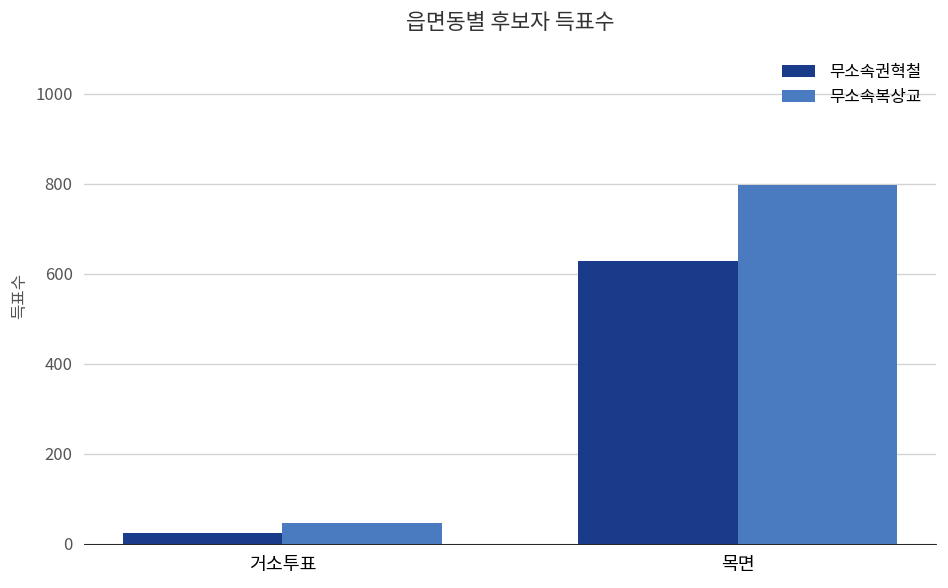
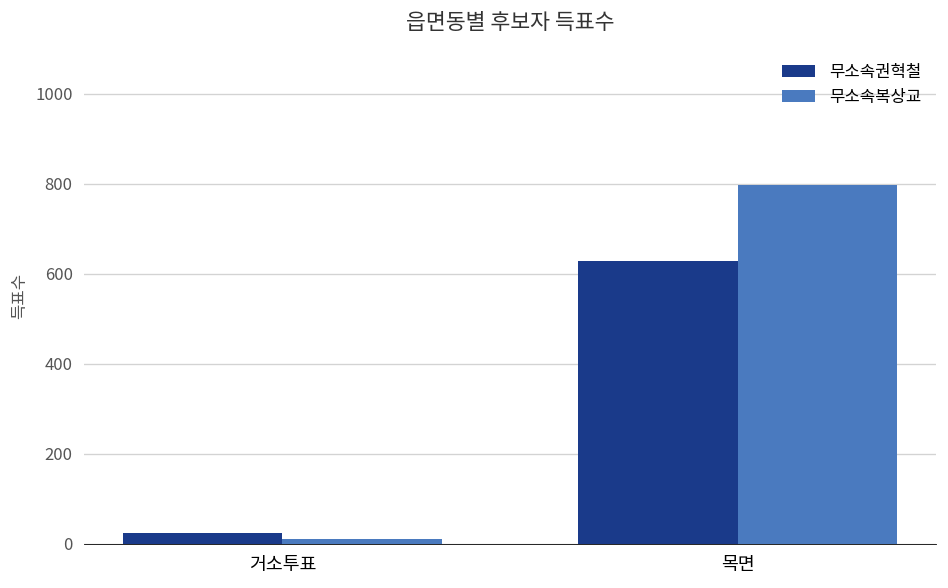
무소속복상교, 거소투표: 50 -> 10
